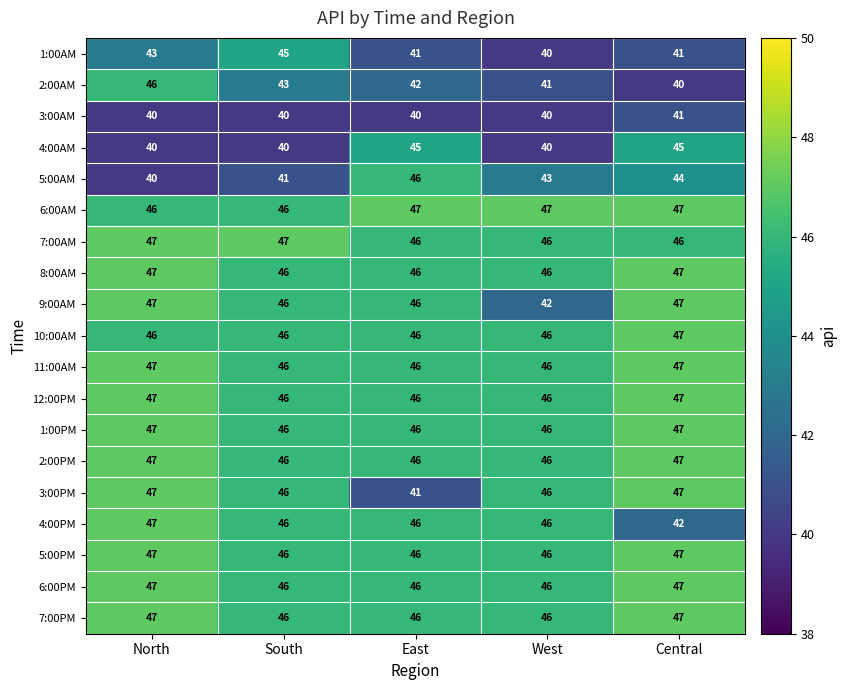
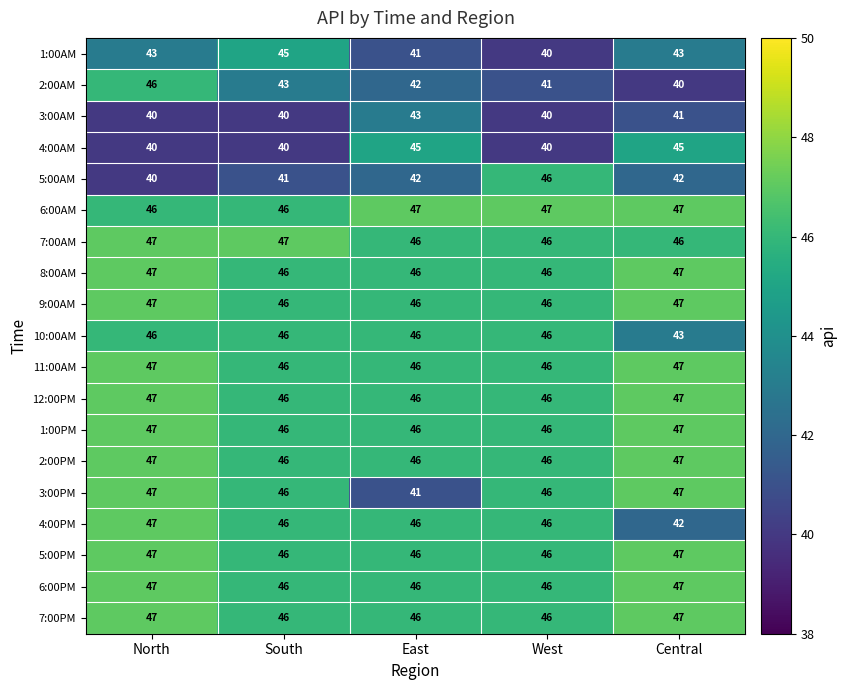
1:00AM, Central: 41 -> 43
3:00AM, East: 40 -> 43
5:00AM, East: 46 -> 42
5:00AM, West: 43 -> 46
5:00AM, Central: 44 -> 42
9:00AM, West: 42 -> 46
10:00AM, Central: 47 -> 43
